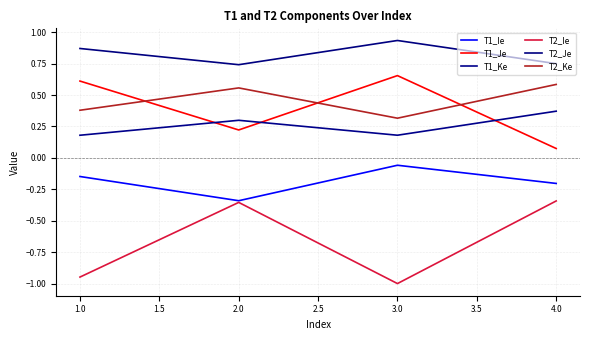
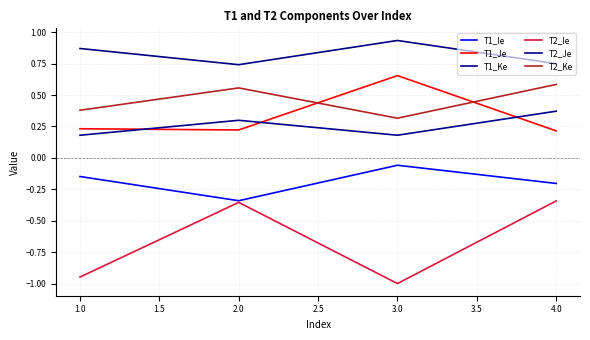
T1_Je, 1.0: 0.61 -> 0.23
T1_Je, 4.0: 0.07 -> 0.21
